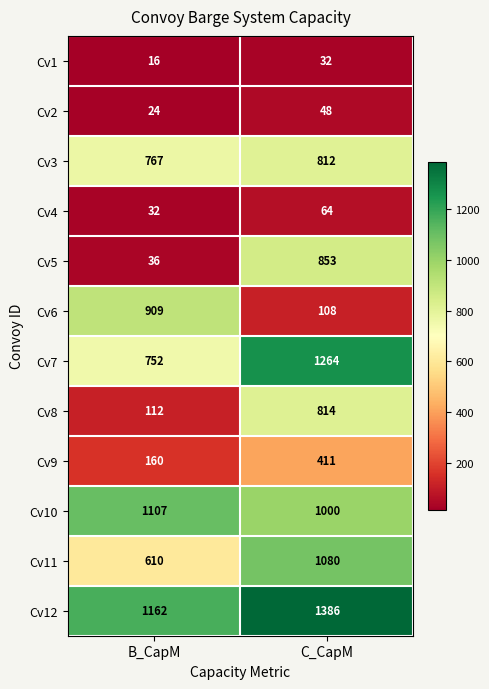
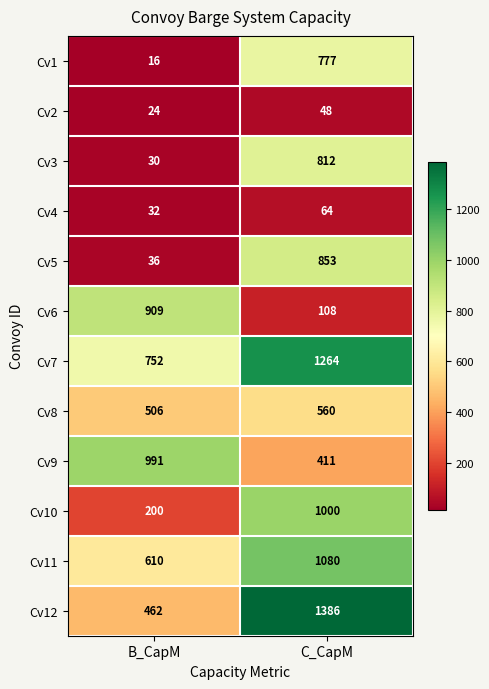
Cv1, C_CapM: 32 -> 777
Cv3, B_CapM: 767 -> 30
Cv8, B_CapM: 112 -> 506
Cv8, C_CapM: 814 -> 560
Cv9, B_CapM: 160 -> 991
Cv10, B_CapM: 1107 -> 200
Cv12, B_CapM: 1162 -> 462
